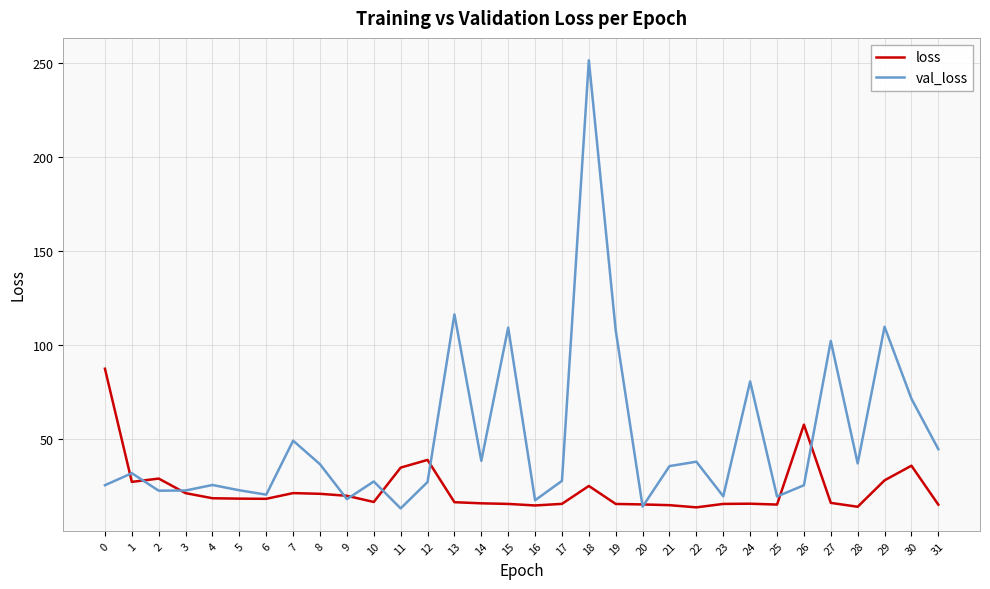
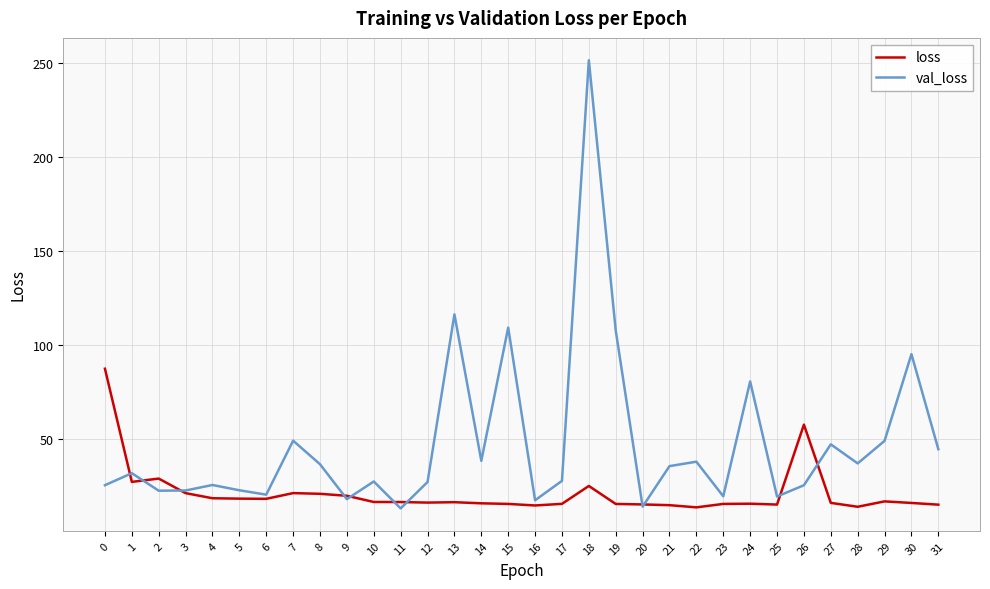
loss, 11: 35 -> 17
loss, 12: 39 -> 16
val_loss, 27: 102 -> 47
loss, 29: 28 -> 17
val_loss, 29: 110 -> 49
loss, 30: 36 -> 16
val_loss, 30: 72 -> 95
